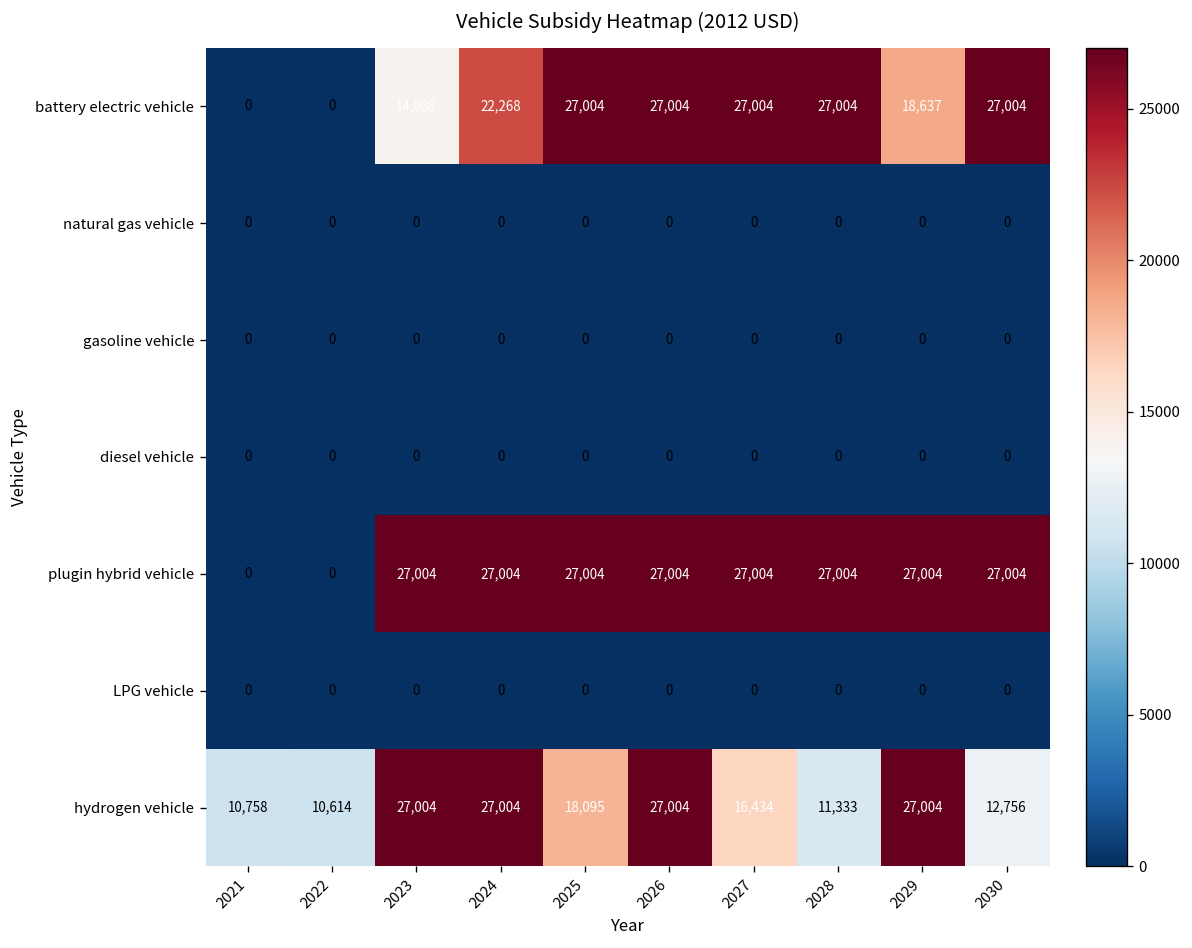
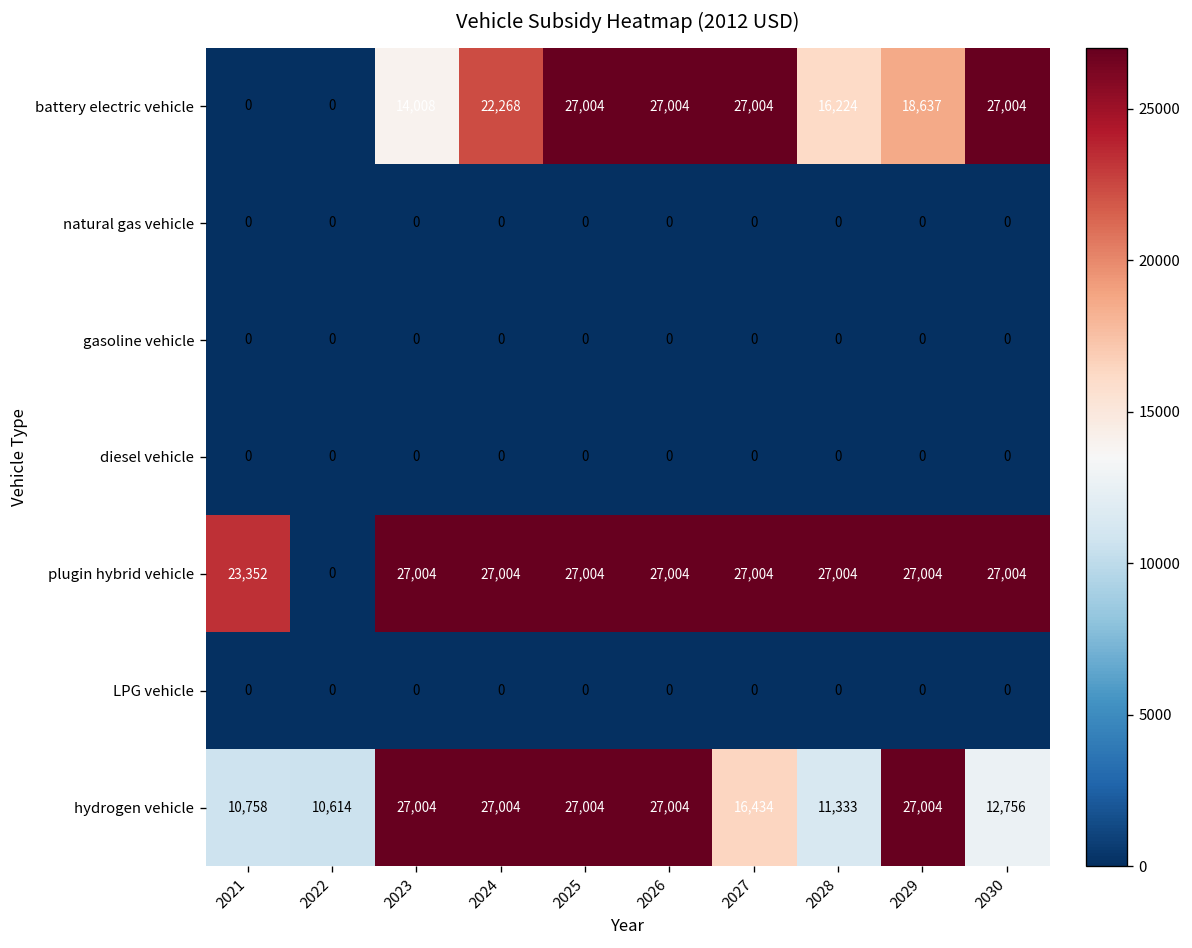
battery electric vehicle, 2028: 27,004 -> 16,224
plugin hybrid vehicle, 2021: 0 -> 23,352
hydrogen vehicle, 2025: 18,095 -> 27,004
